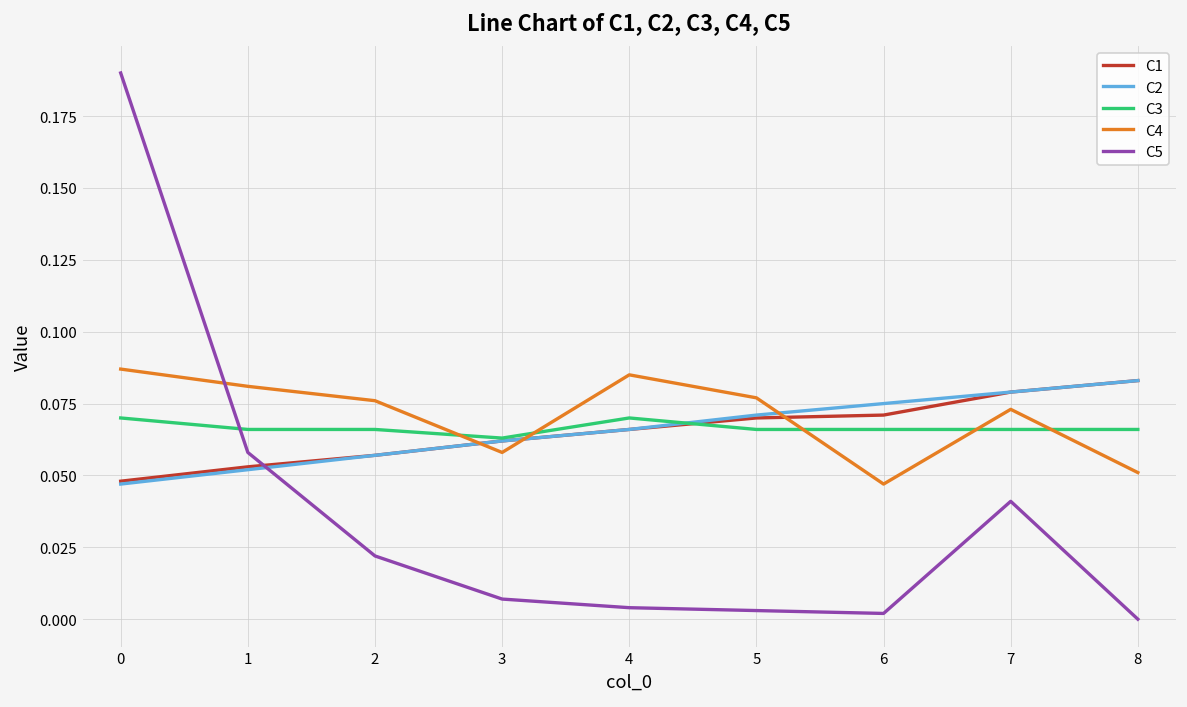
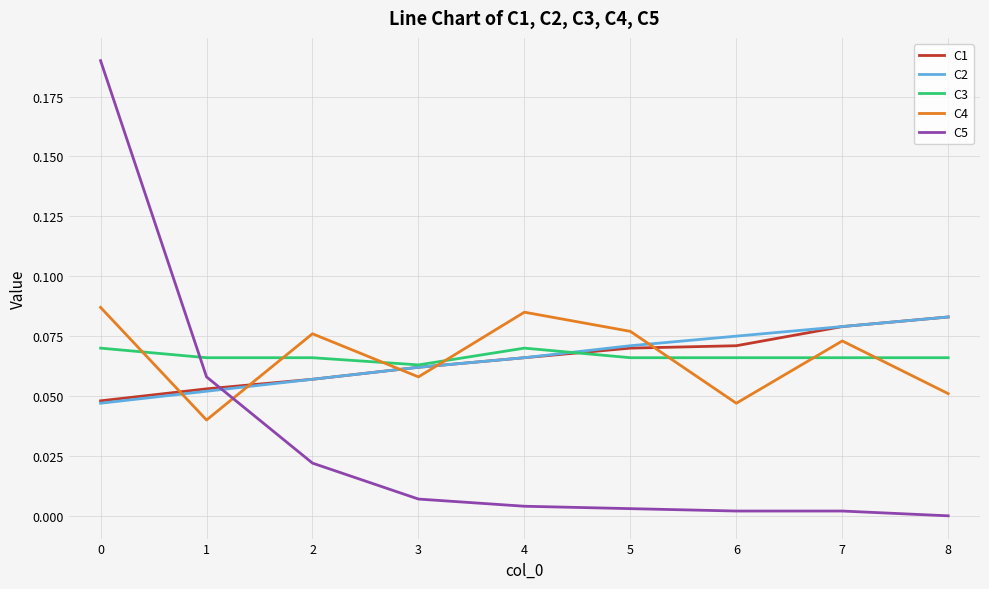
C4, 1: 0.081 -> 0.040
C5, 7: 0.041 -> 0.002
